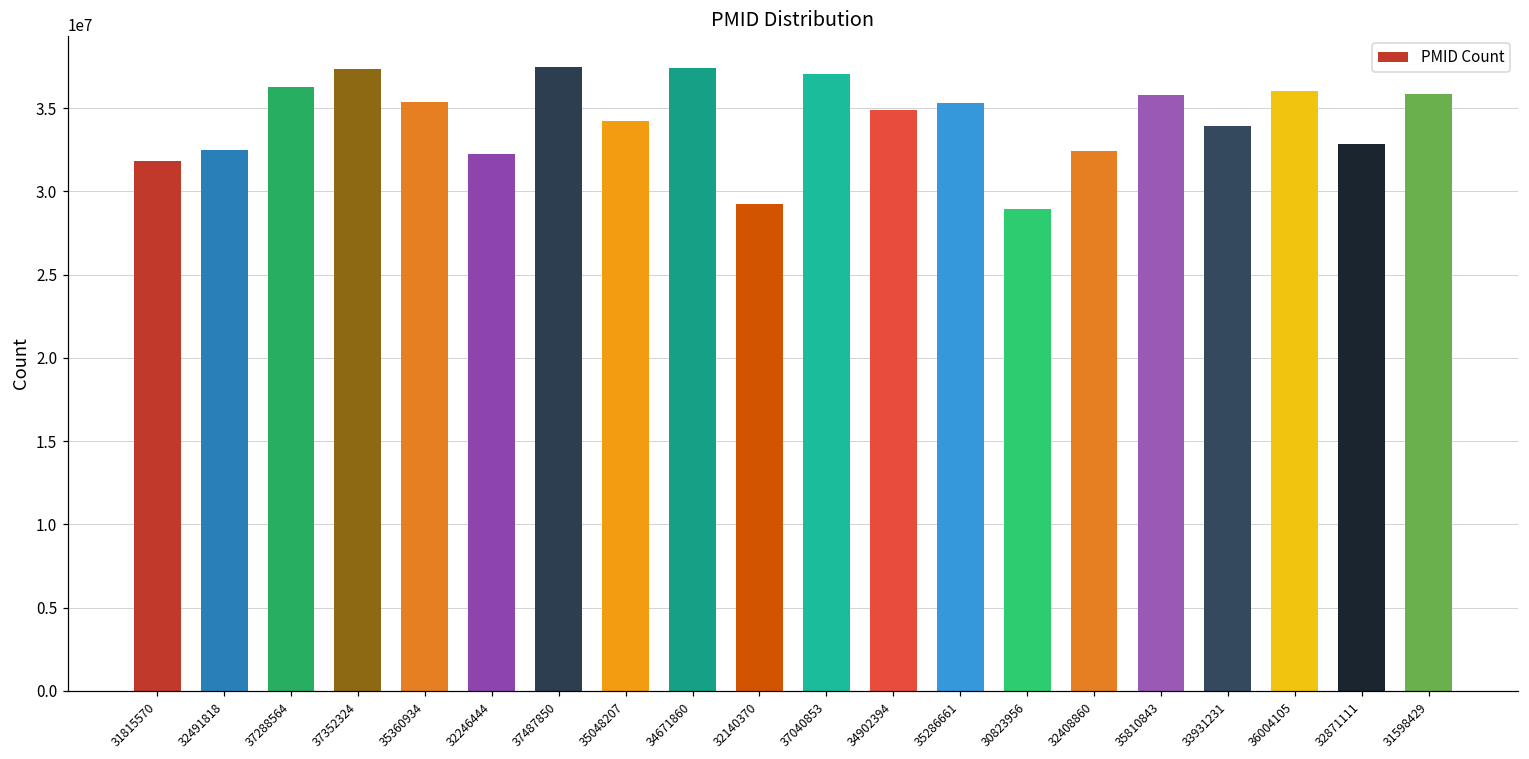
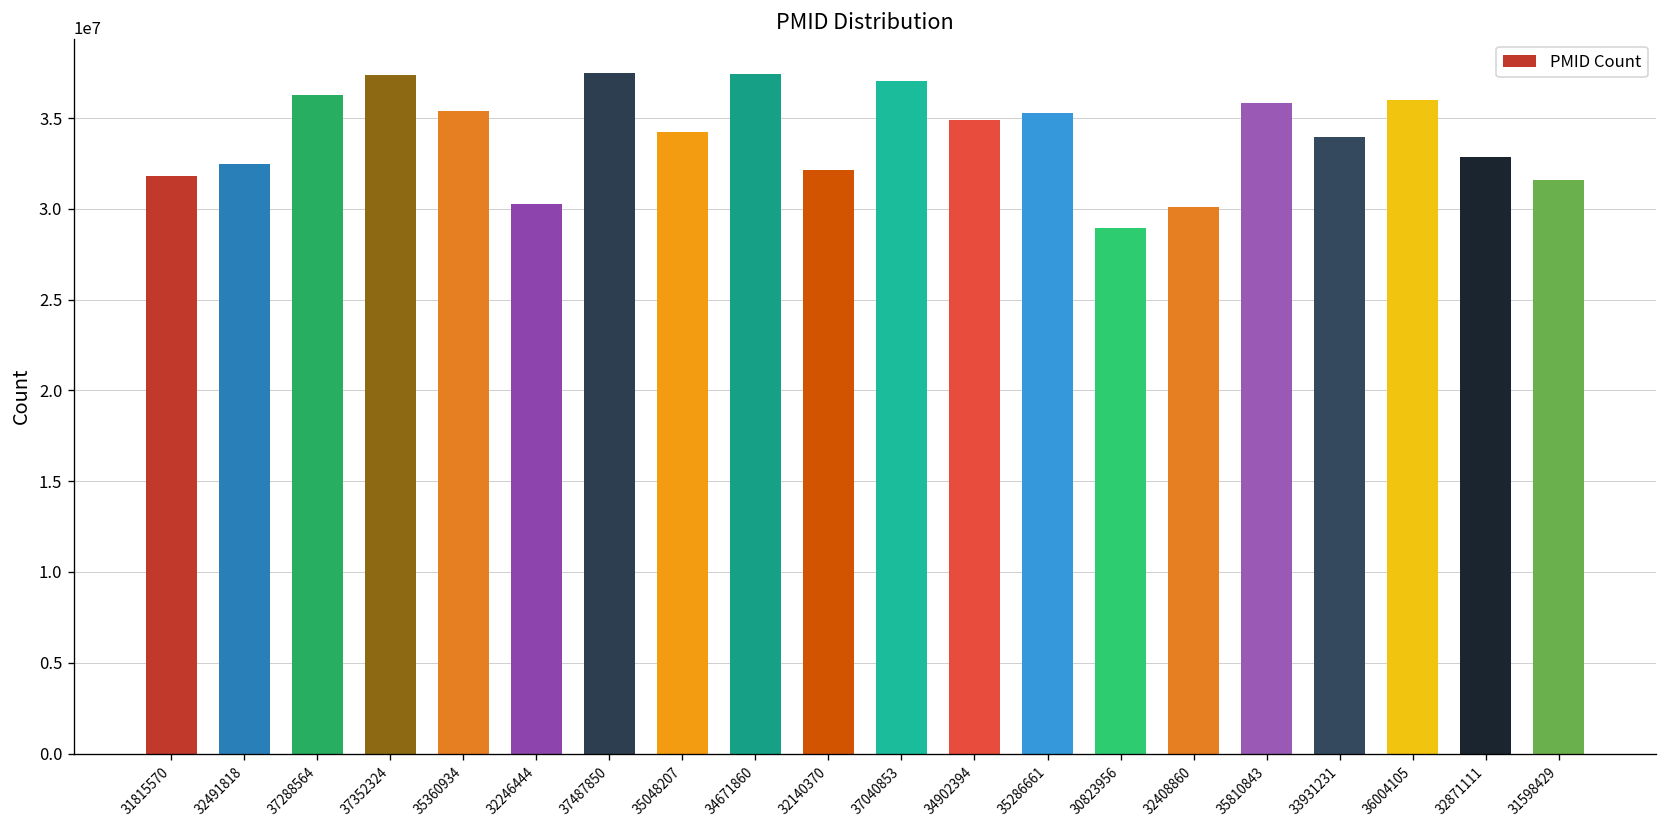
32246444: 32200000 -> 30200000
32140370: 29300000 -> 32100000
32408860: 32400000 -> 30100000
31598429: 35800000 -> 31600000
